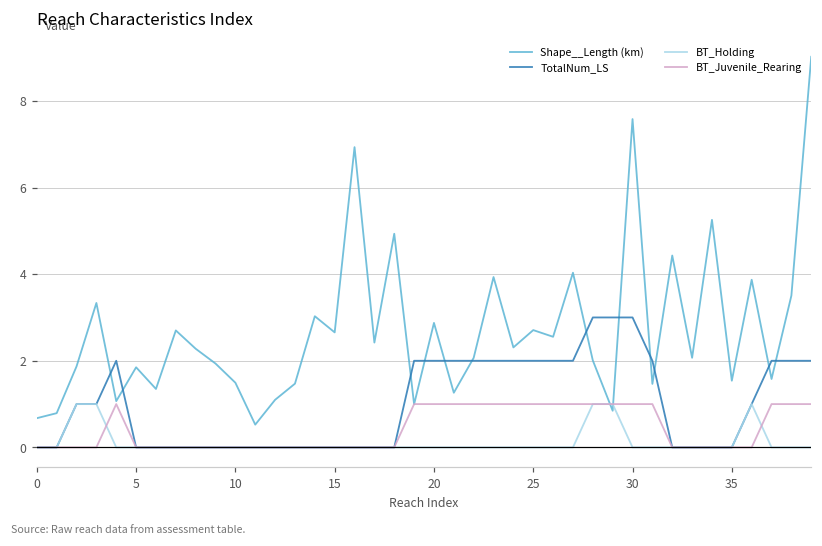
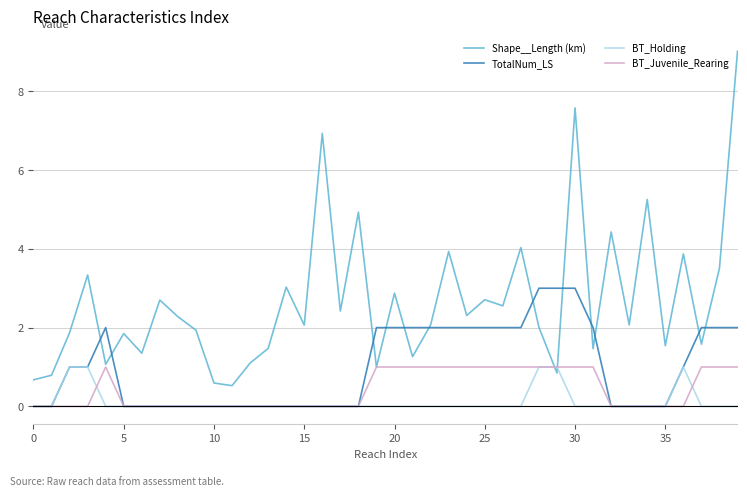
Shape__Length (km), 10: 1.5 -> 0.6
Shape__Length (km), 15: 2.7 -> 2.1
